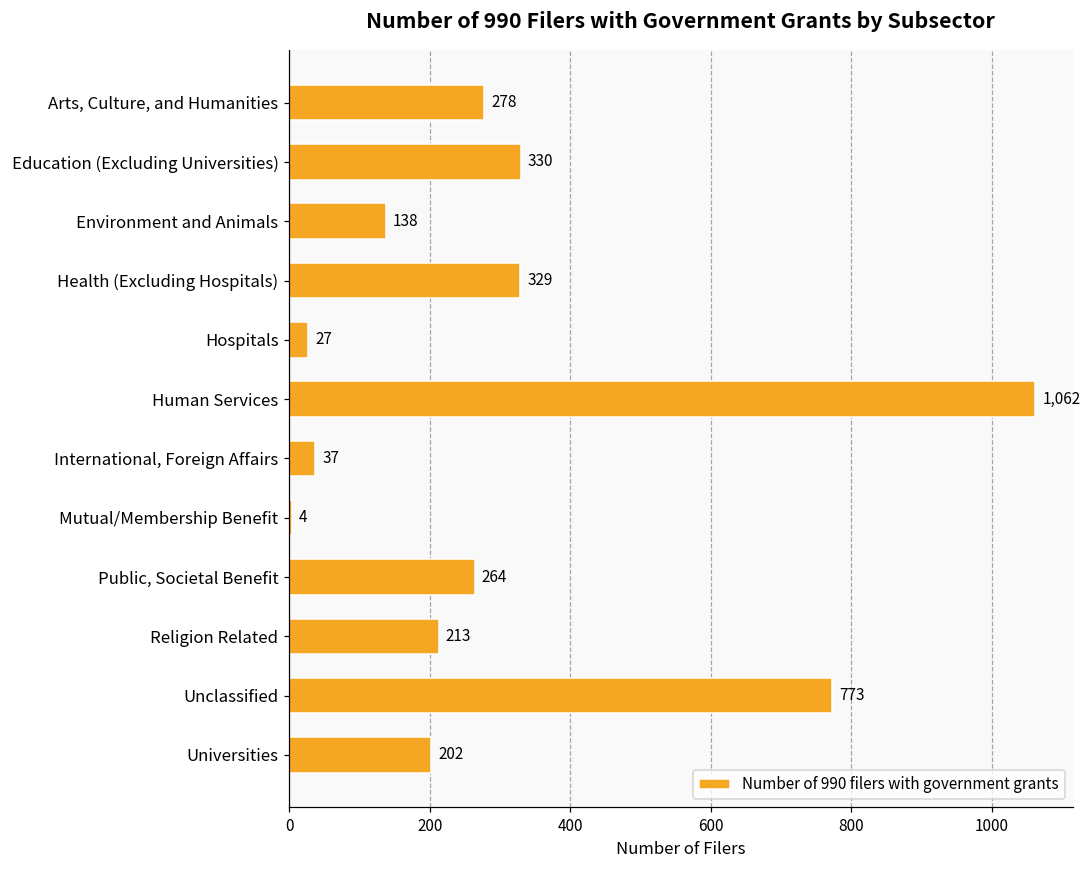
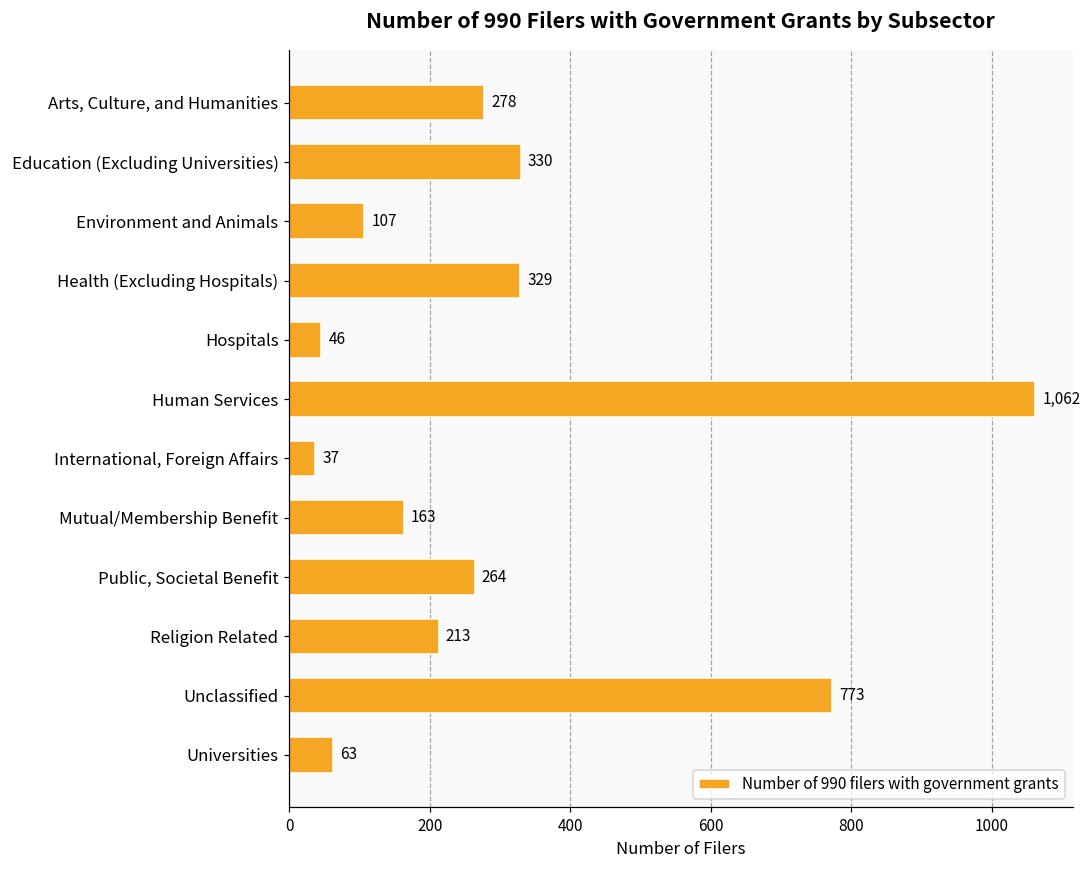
Environment and Animals: 138 -> 107
Hospitals: 27 -> 46
Mutual/Membership Benefit: 4 -> 163
Universities: 202 -> 63
